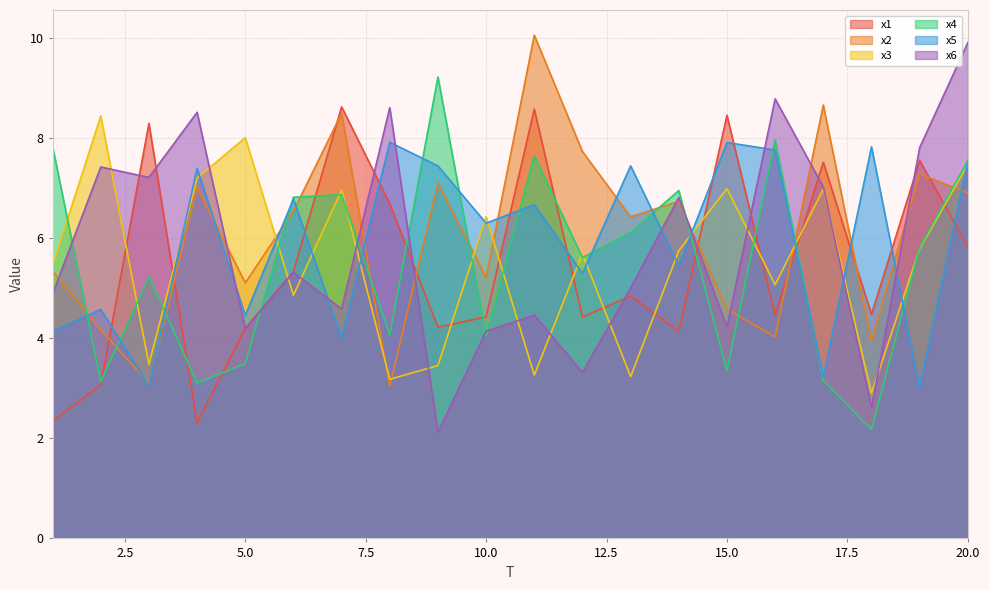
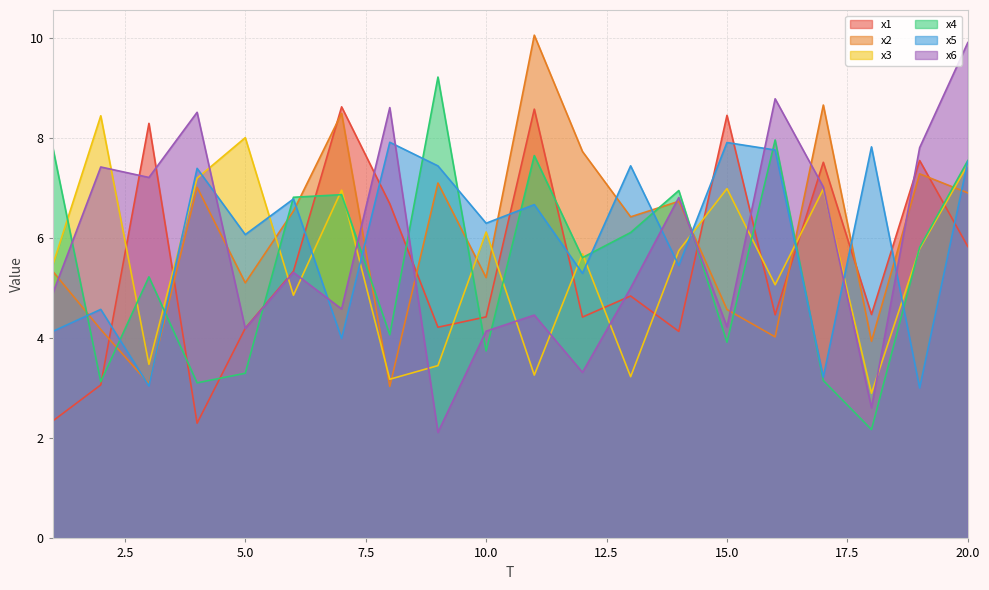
x4, 5.0: 3.5 -> 3.3
x5, 5.0: 4.5 -> 6.1
x3, 10.0: 6.4 -> 6.1
x4, 10.0: 4.0 -> 3.7
x4, 15.0: 3.4 -> 3.9
